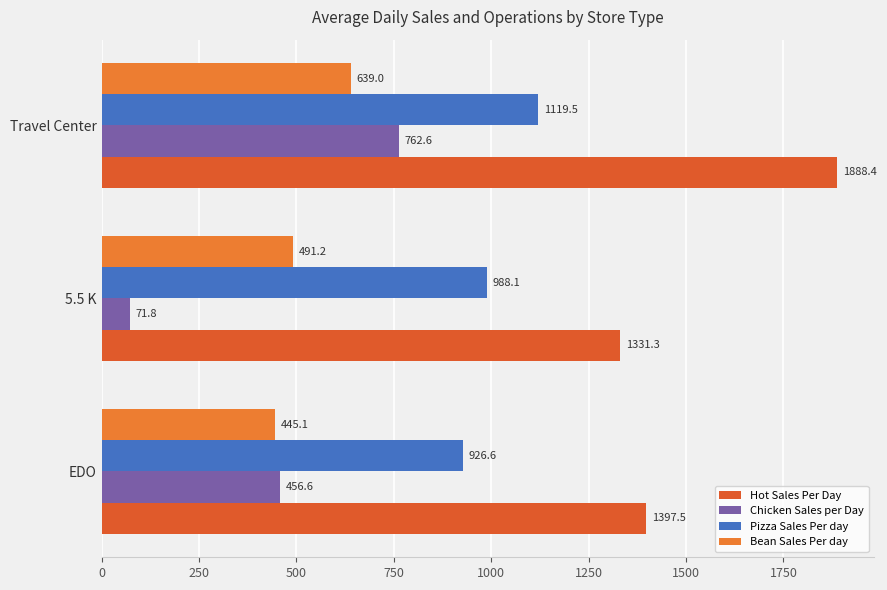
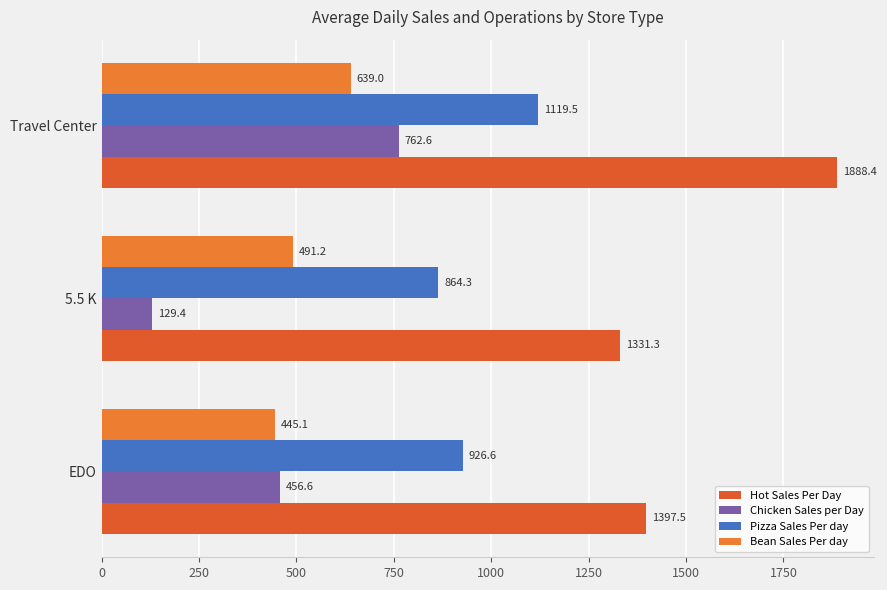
Pizza Sales Per day, 5.5 K: 988.1 -> 864.3
Chicken Sales per Day, 5.5 K: 71.8 -> 129.4
